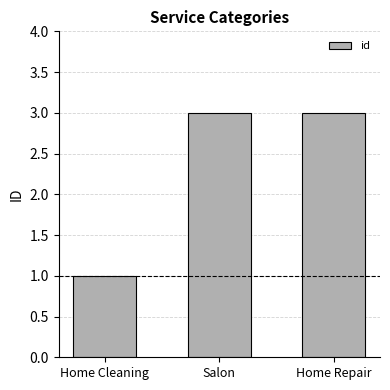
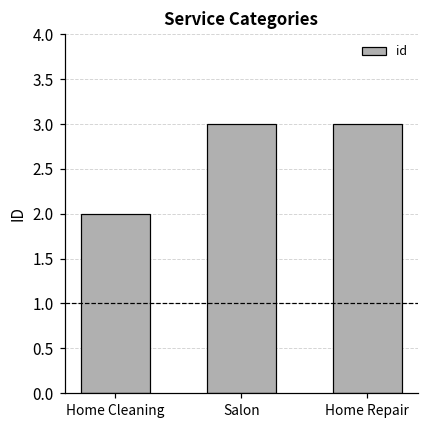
Home Cleaning: 1 -> 2
